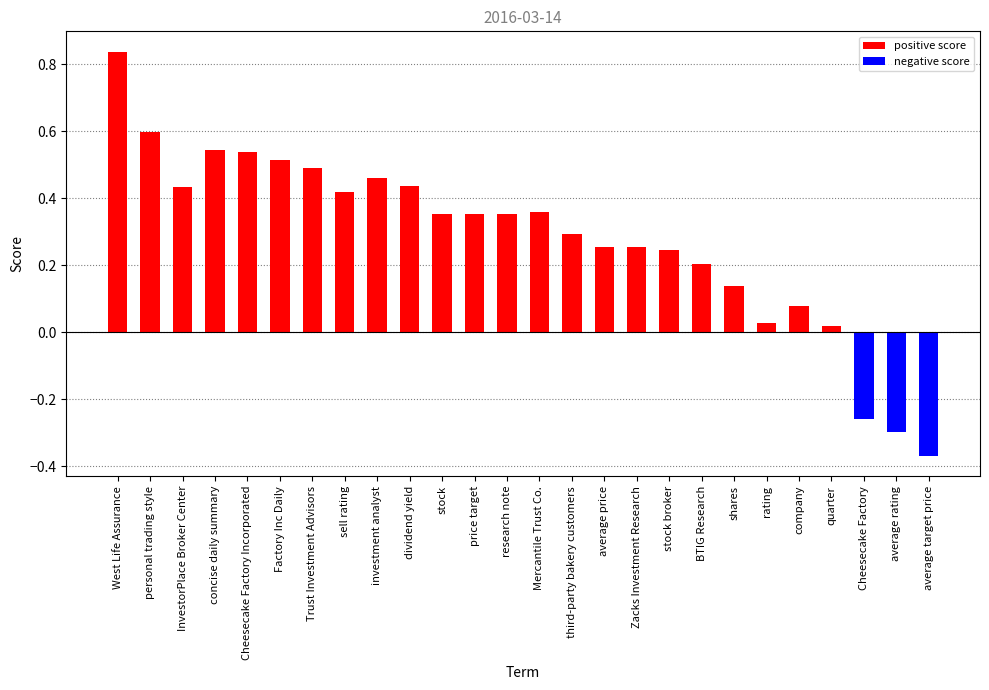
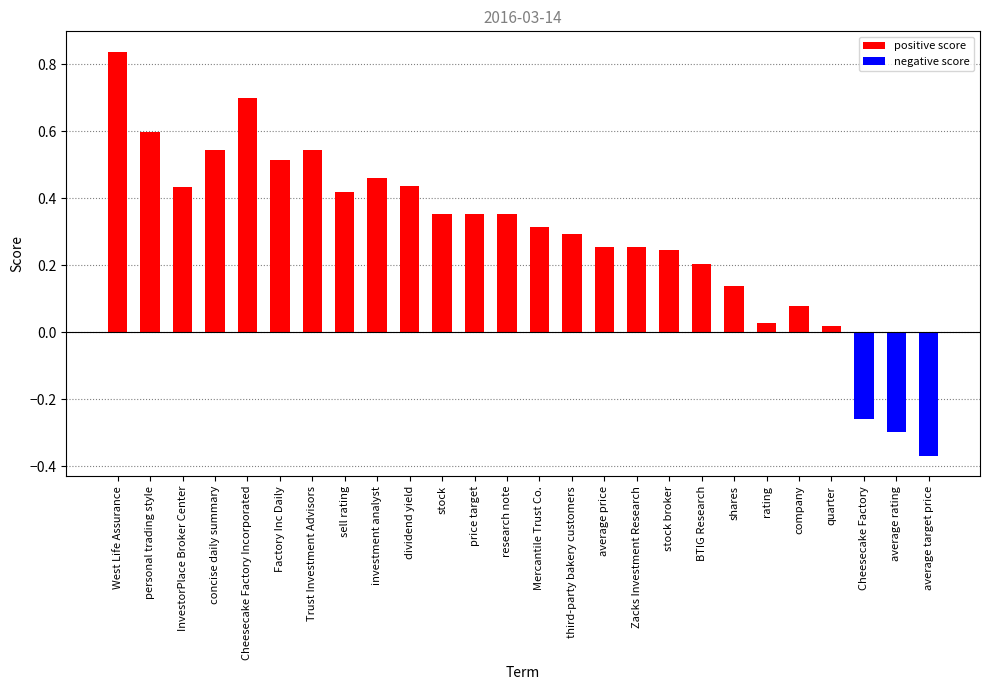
positive score, Cheesecake Factory Incorporated: 0.54 -> 0.70
positive score, Trust Investment Advisors: 0.49 -> 0.54
positive score, Mercantile Trust Co.: 0.36 -> 0.32
